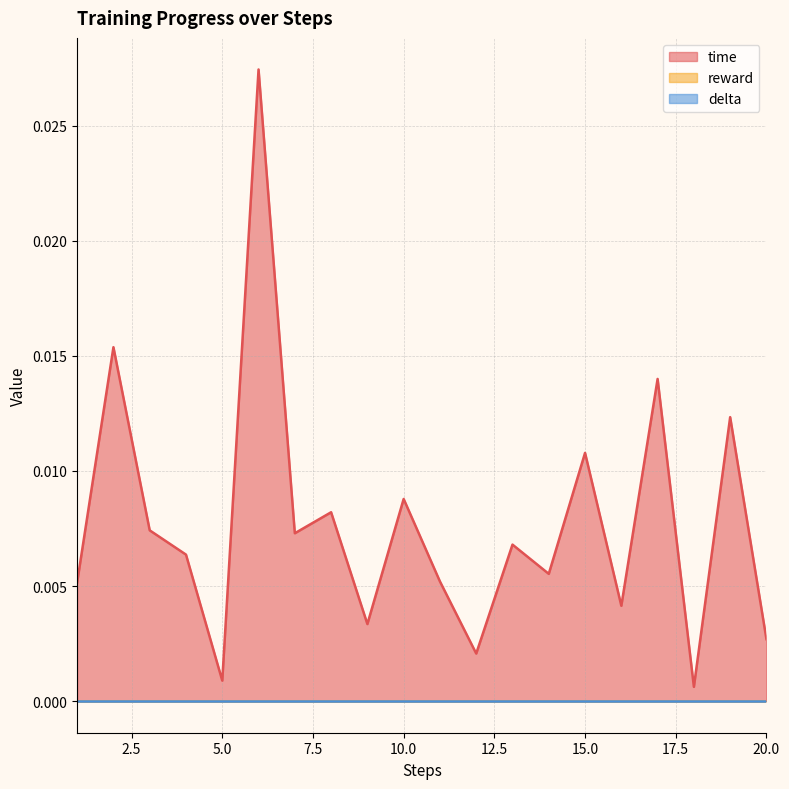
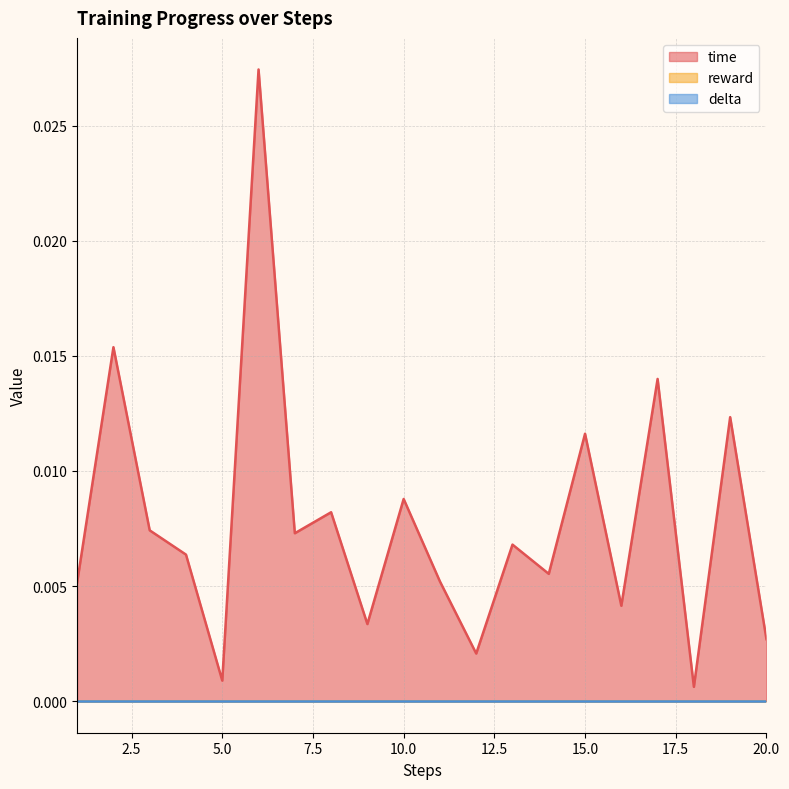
time, 15.0: 0.0108 -> 0.0116
